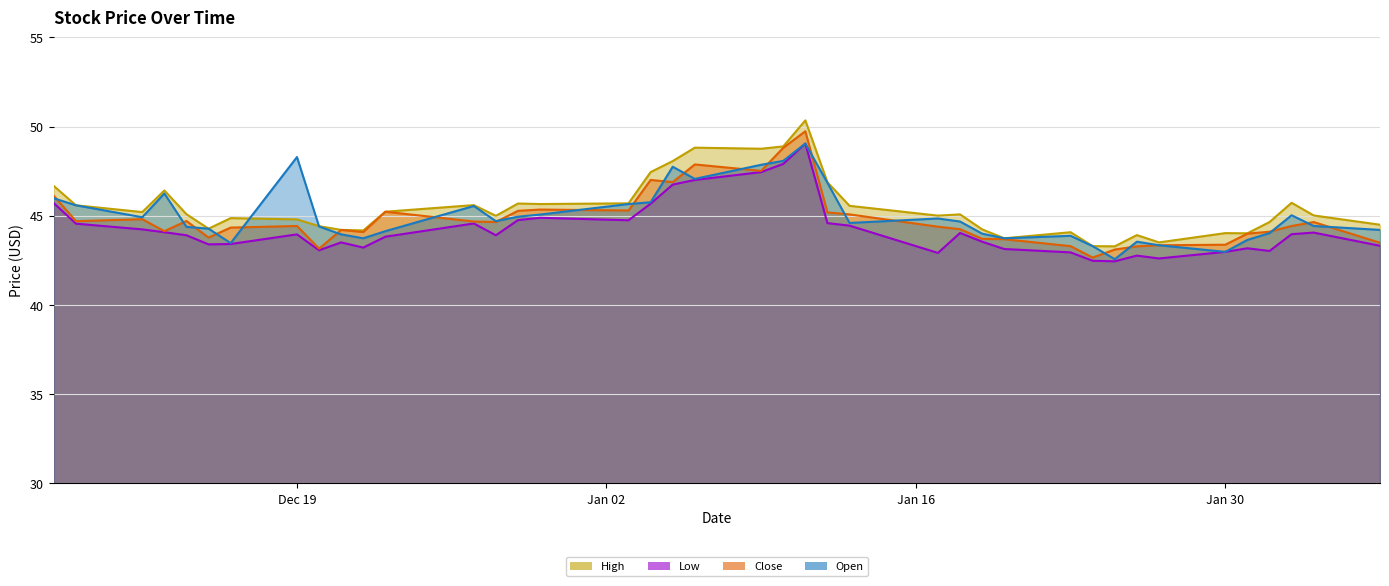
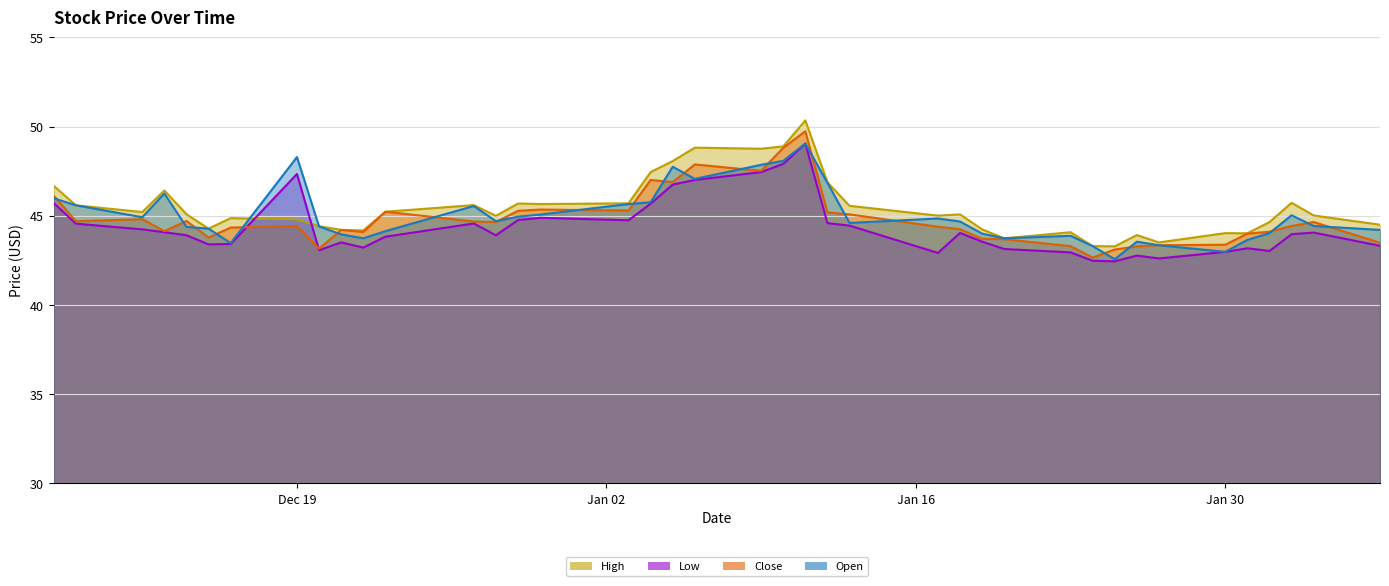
Low, Dec 19: 44.0 -> 47.3
